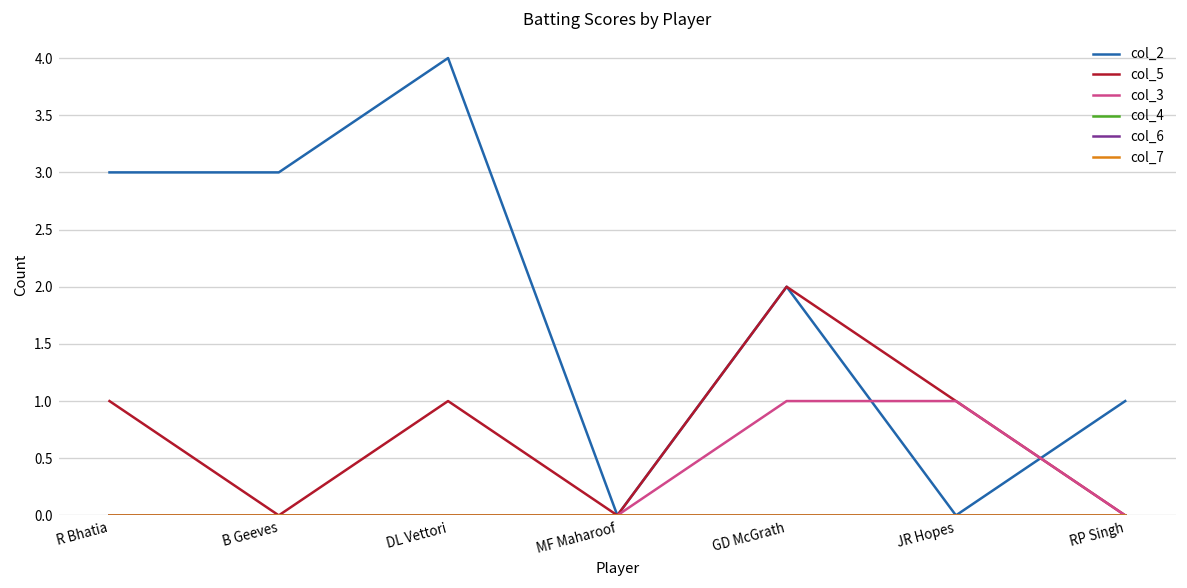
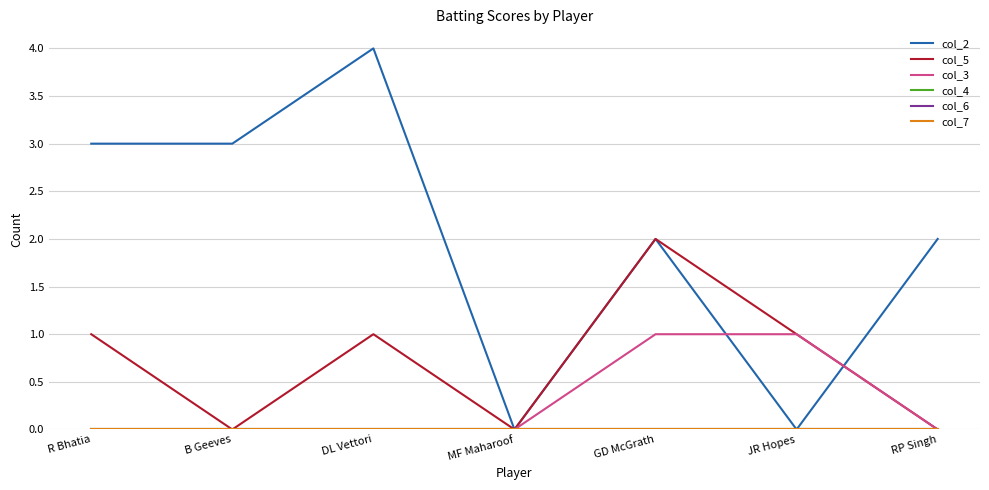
col_2, RP Singh: 1 -> 2
